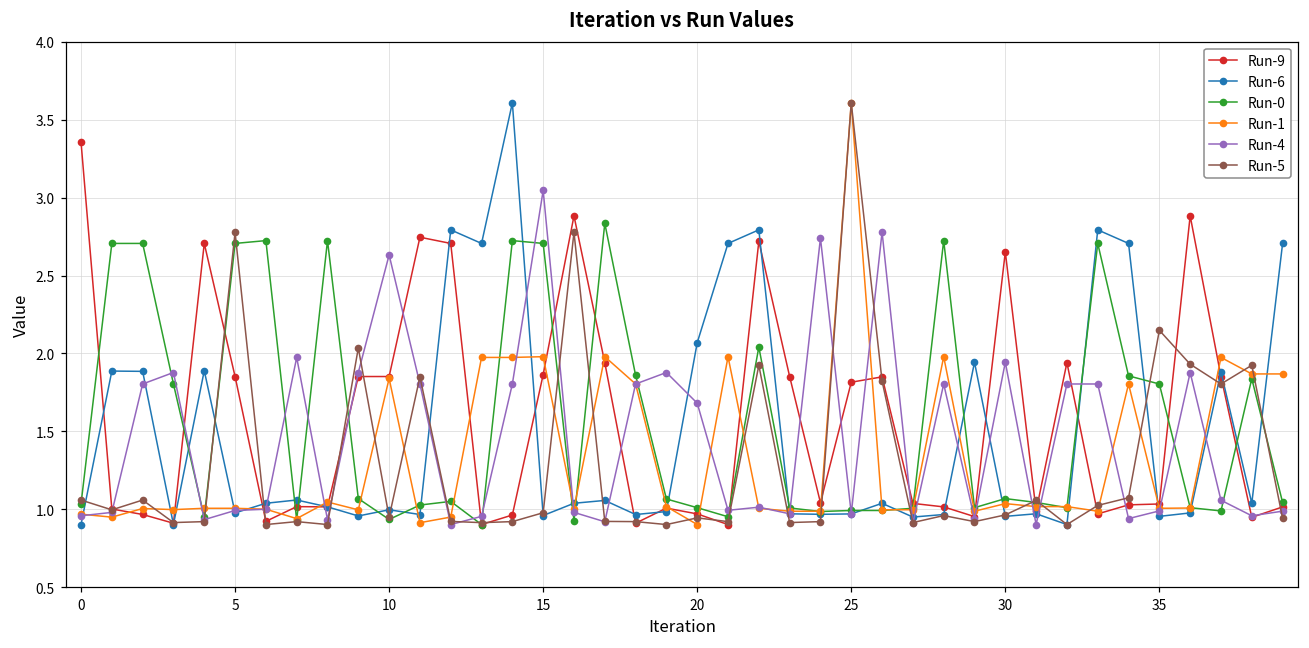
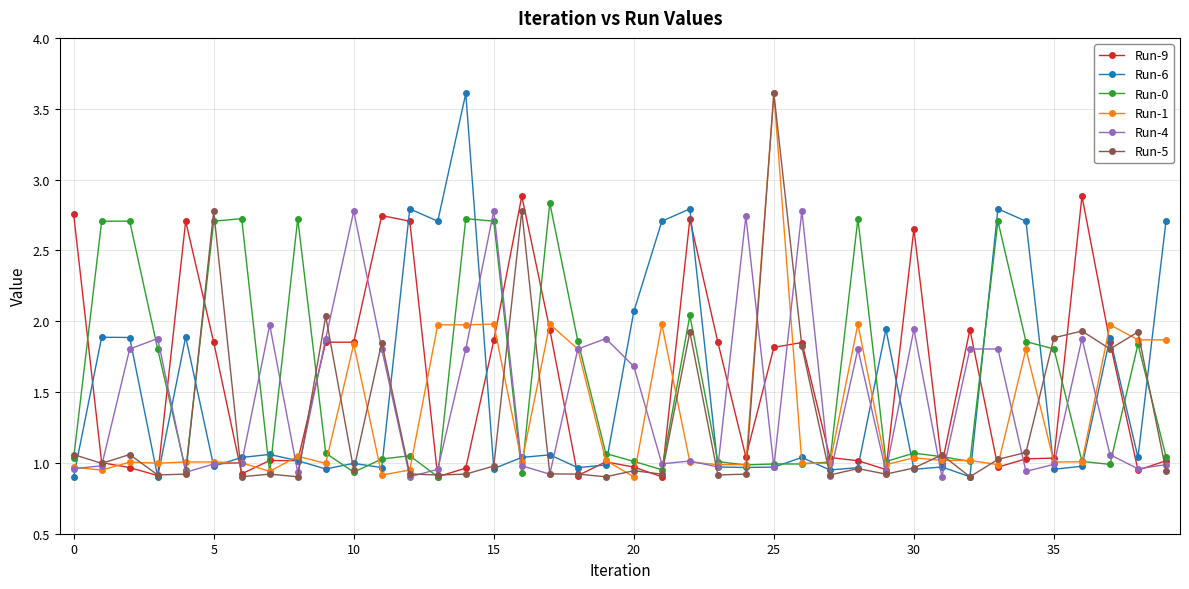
Run-9, 0: 3.36 -> 2.76
Run-4, 10: 2.63 -> 2.78
Run-4, 15: 3.05 -> 2.78
Run-5, 35: 2.15 -> 1.88
